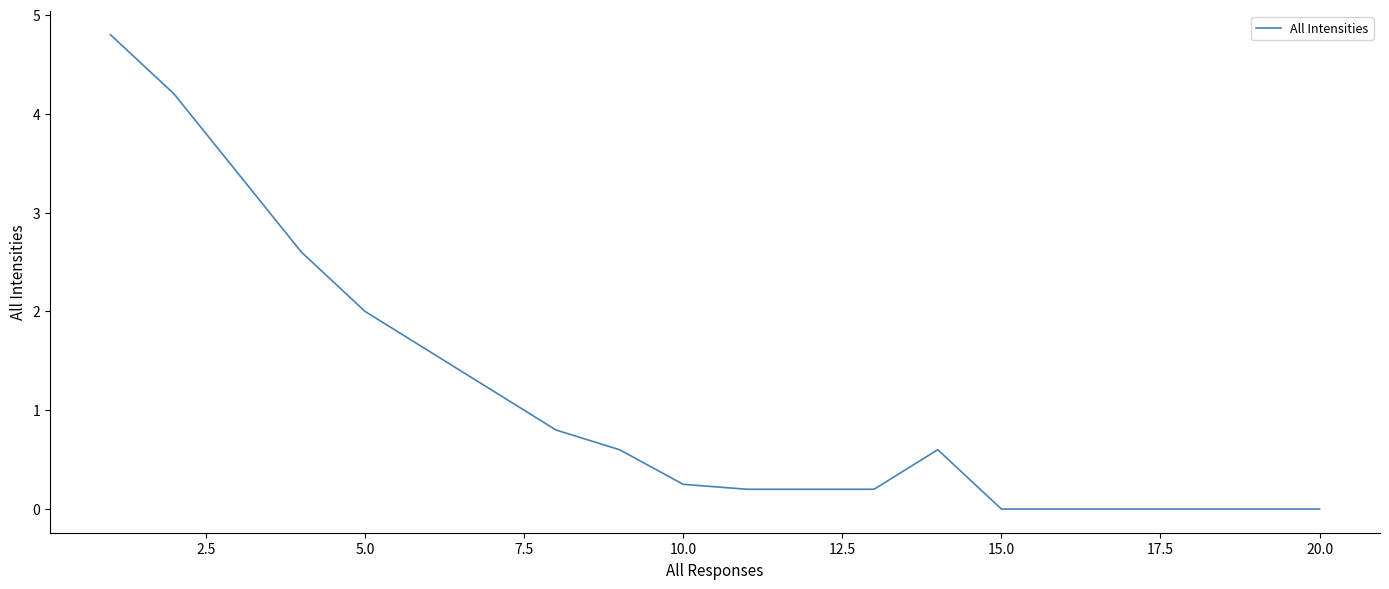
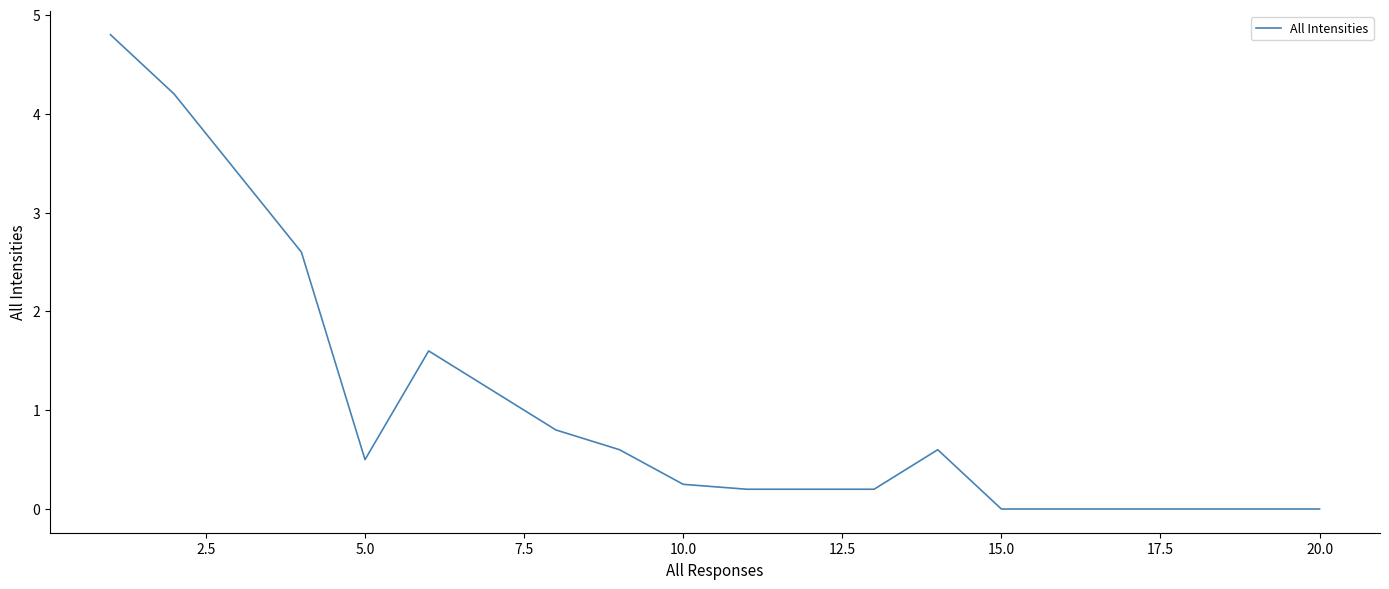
5.0: 2.0 -> 0.5
